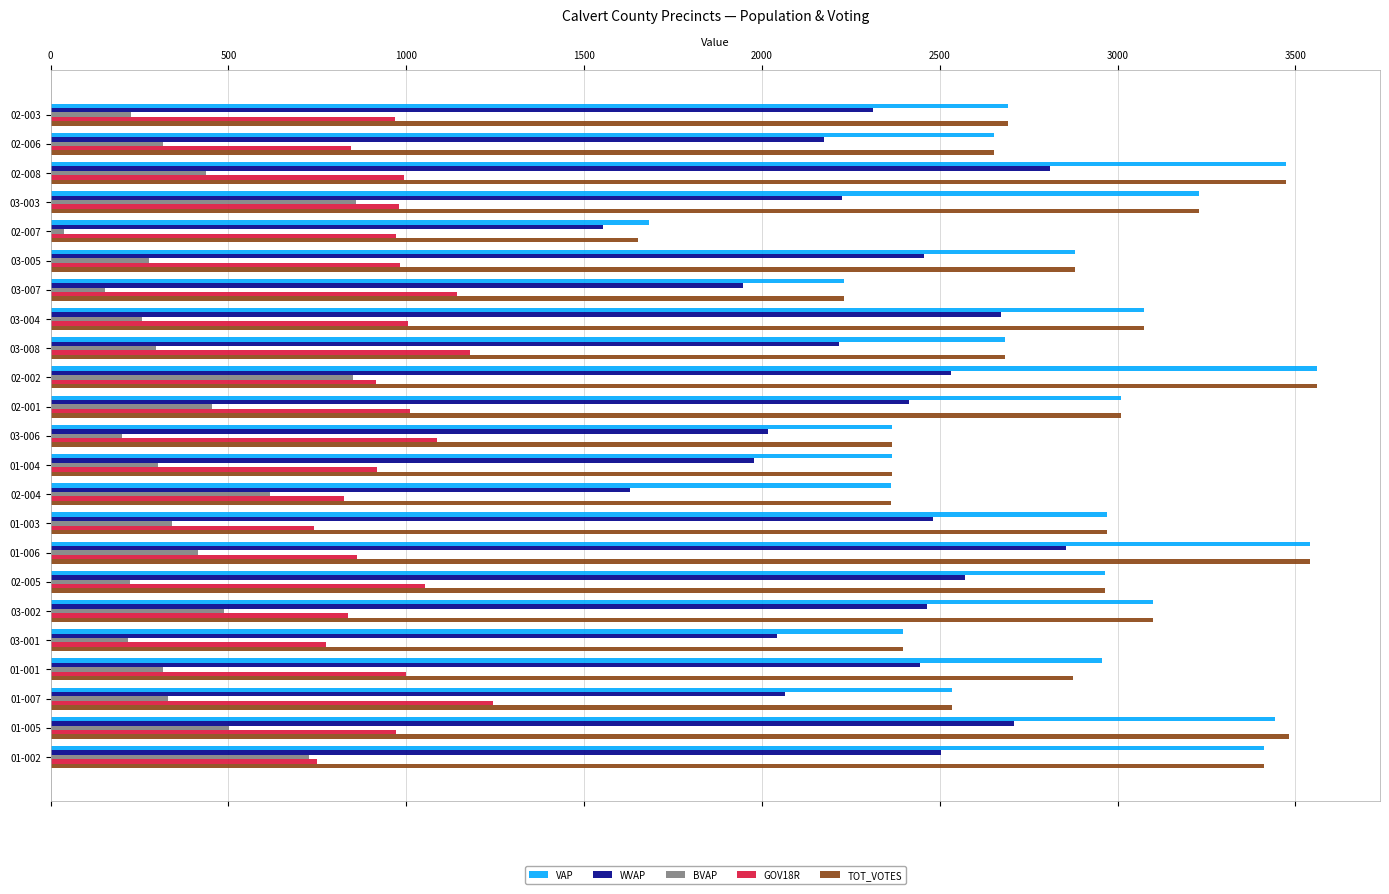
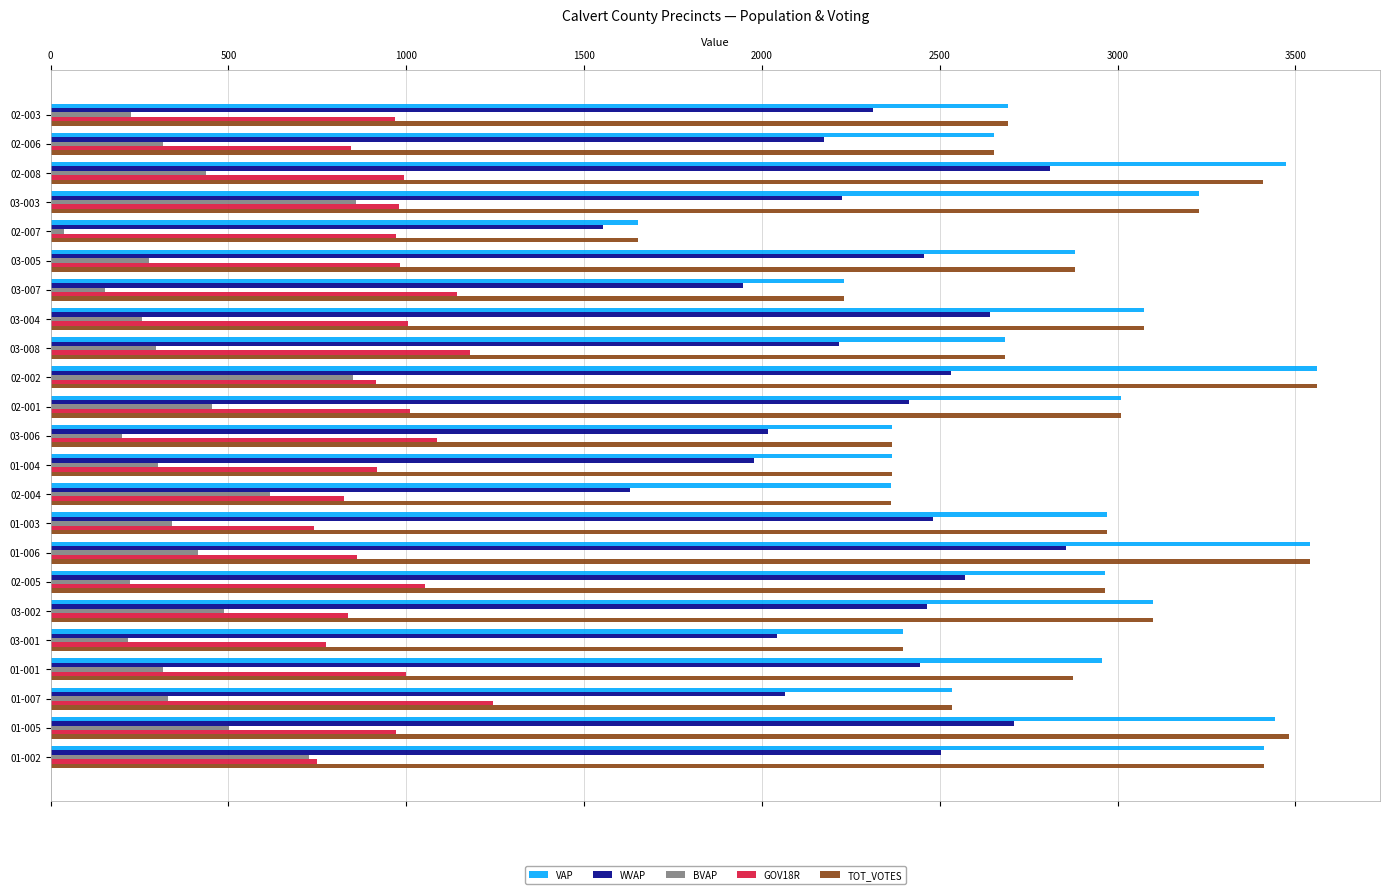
TOT_VOTES, 02-008: 3470 -> 3410
VAP, 02-007: 1680 -> 1650
WVAP, 03-004: 2670 -> 2640
